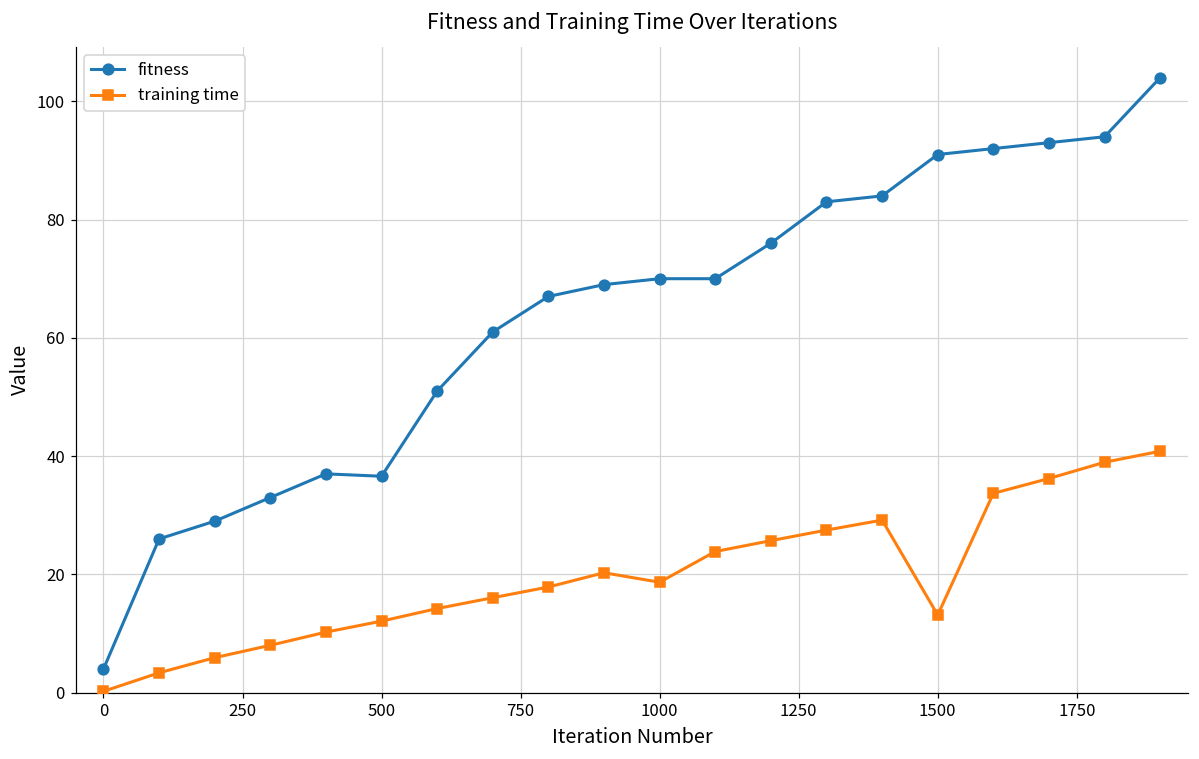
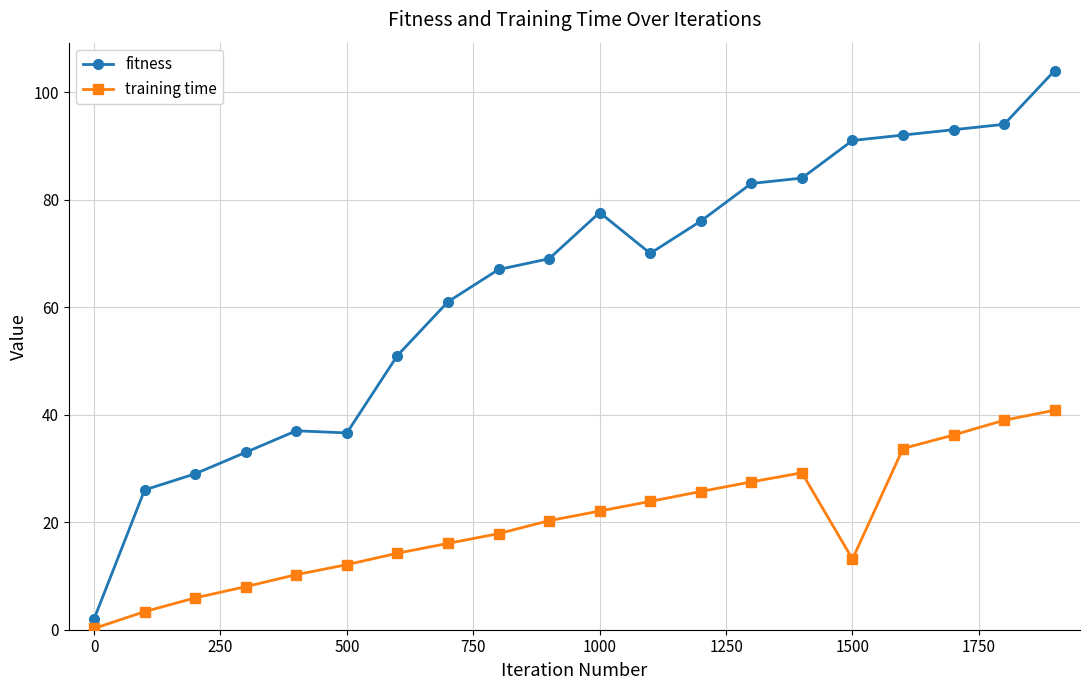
fitness, 0: 4 -> 2
fitness, 1000: 70 -> 78
training time, 1000: 19 -> 22
